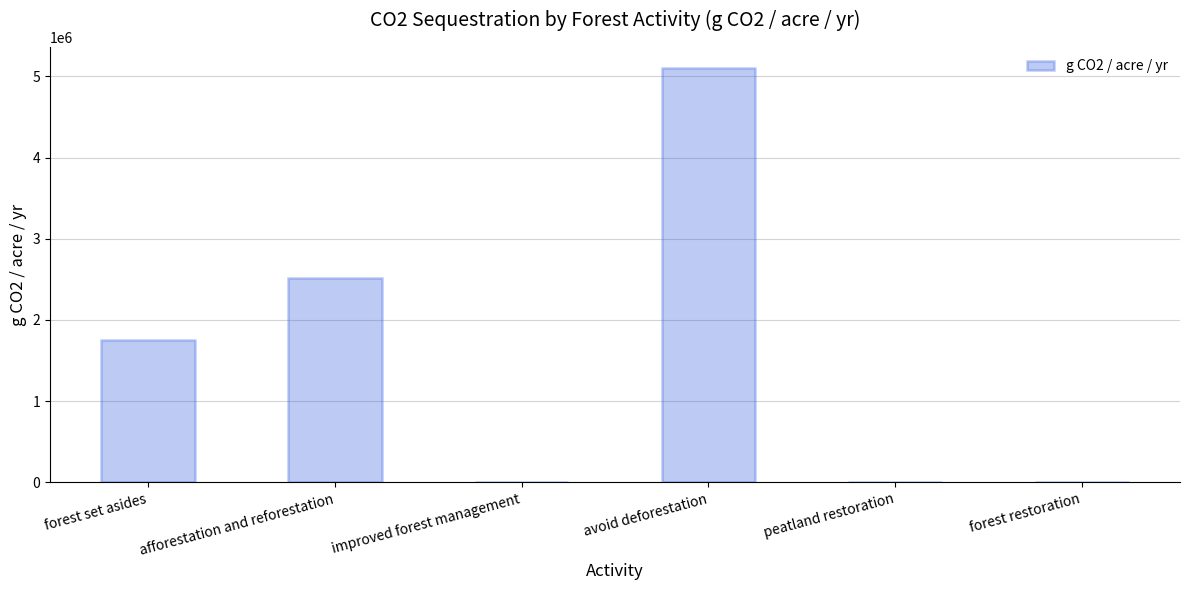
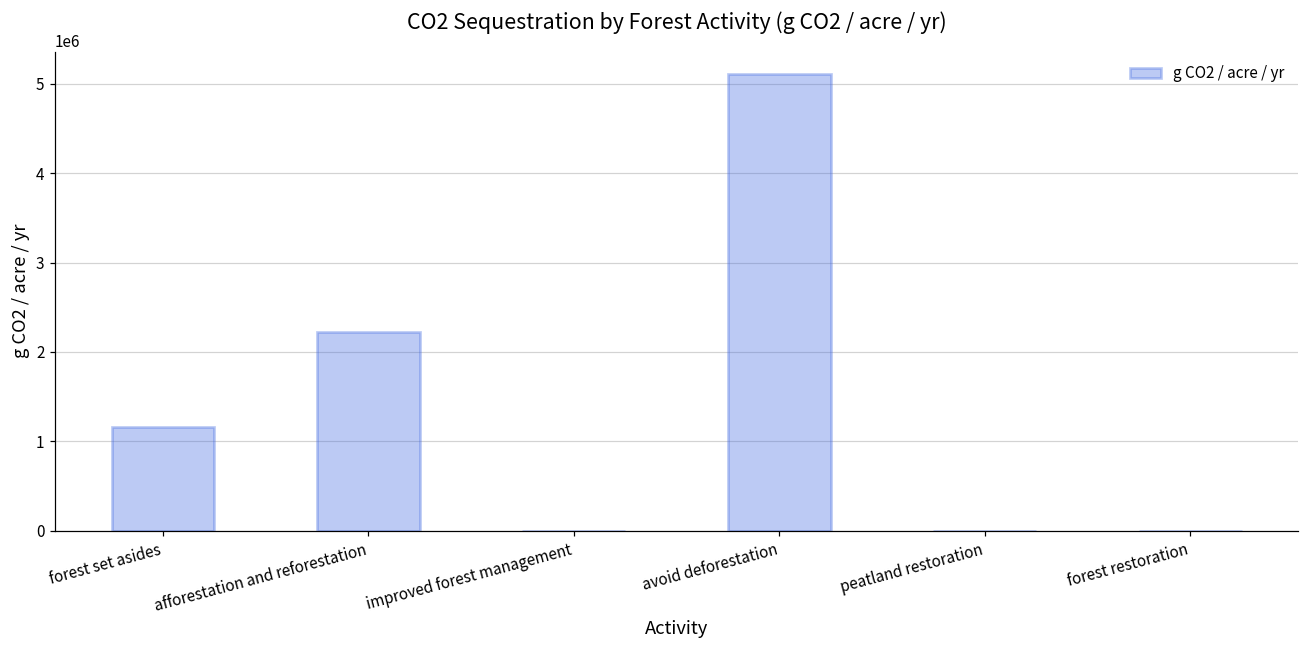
forest set asides: 1700000 -> 1200000
afforestation and reforestation: 2500000 -> 2200000
